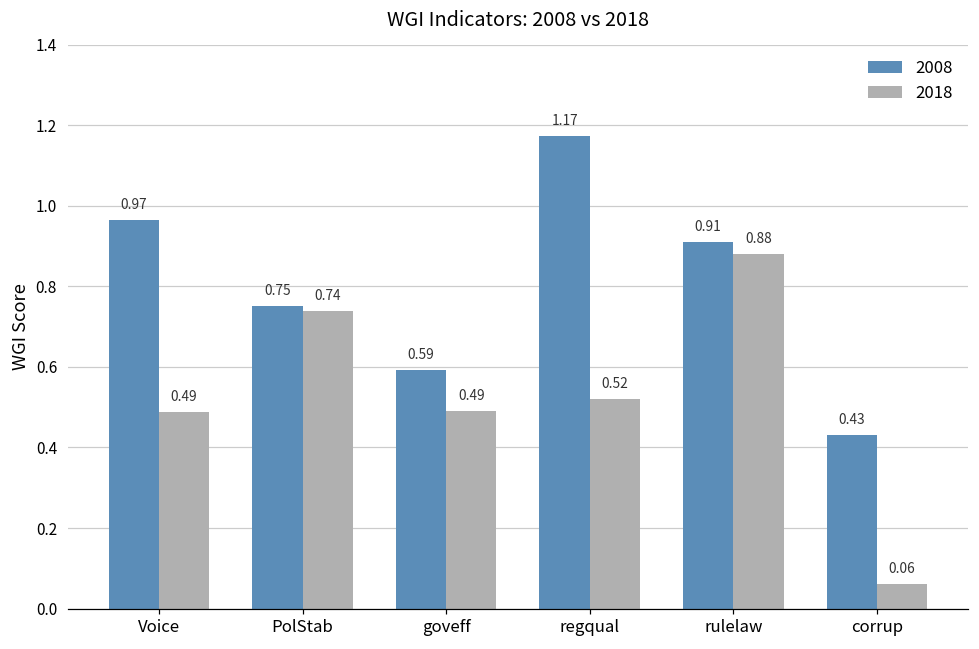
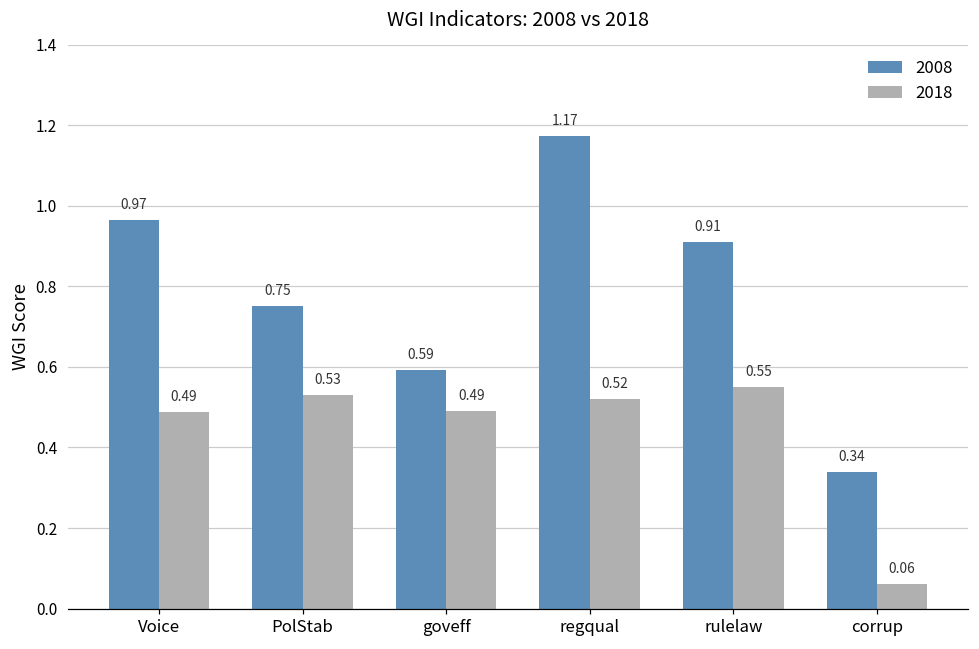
2018, PolStab: 0.74 -> 0.53
2018, rulelaw: 0.88 -> 0.55
2008, corrup: 0.43 -> 0.34
